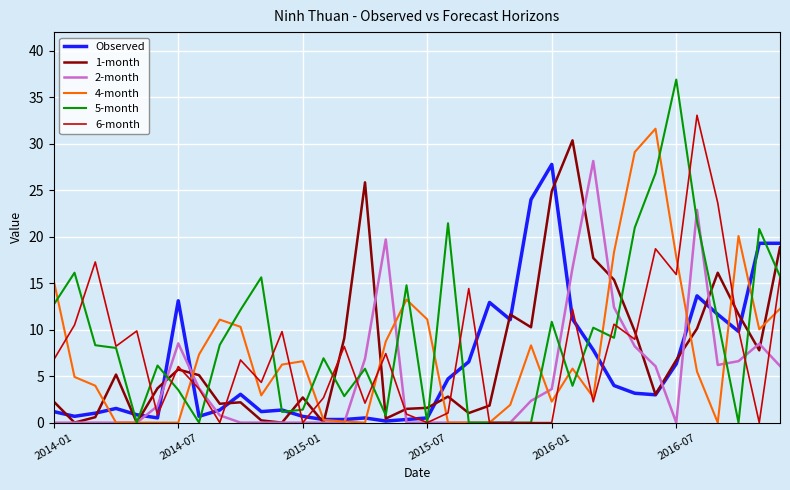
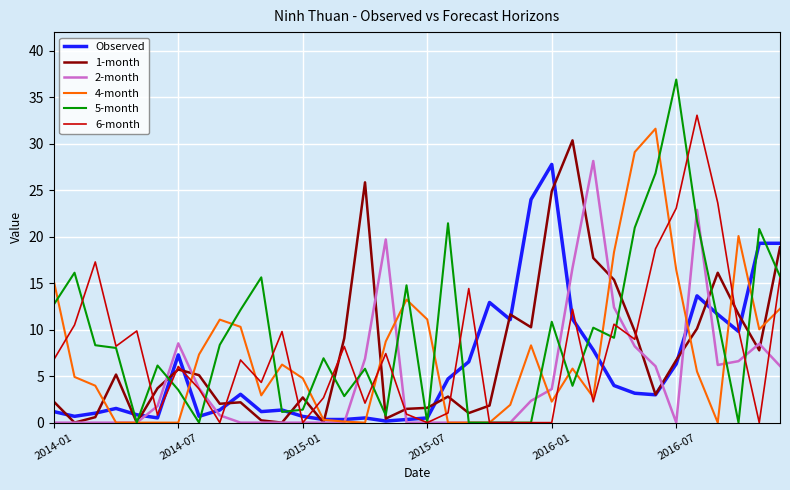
Observed, 2014-07: 13 -> 7
4-month, 2015-01: 7 -> 5
4-month, 2016-07: 18 -> 16
6-month, 2016-07: 16 -> 23
